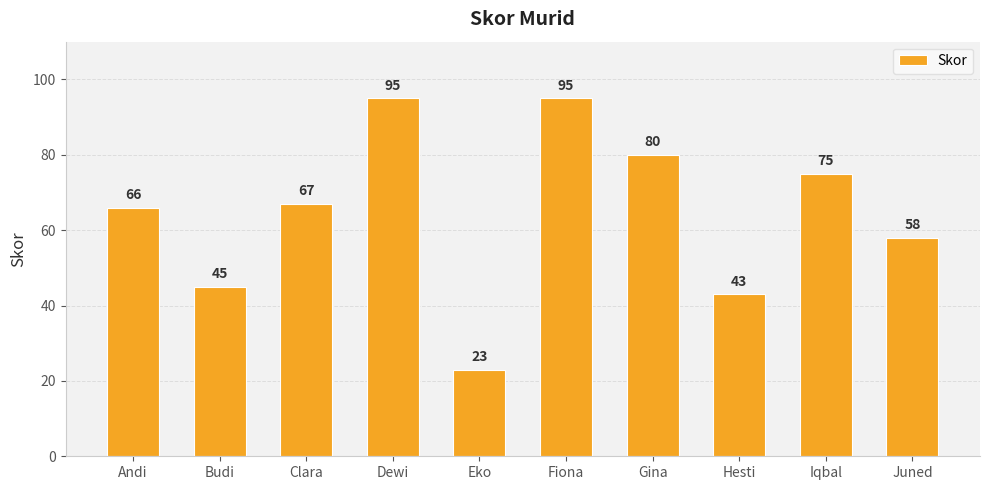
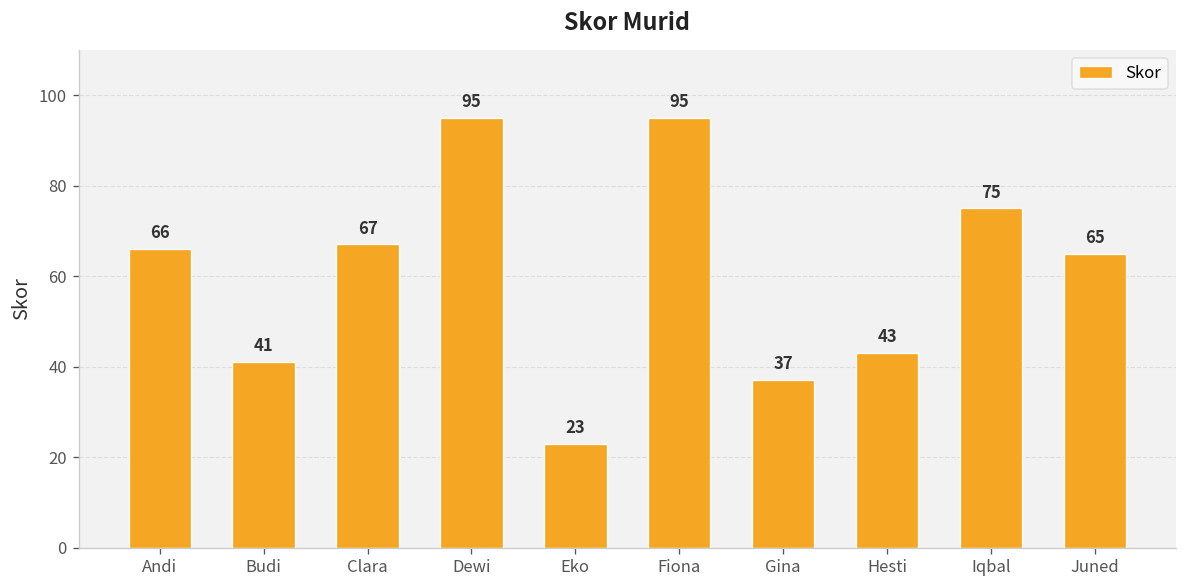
Budi: 45 -> 41
Gina: 80 -> 37
Juned: 58 -> 65
